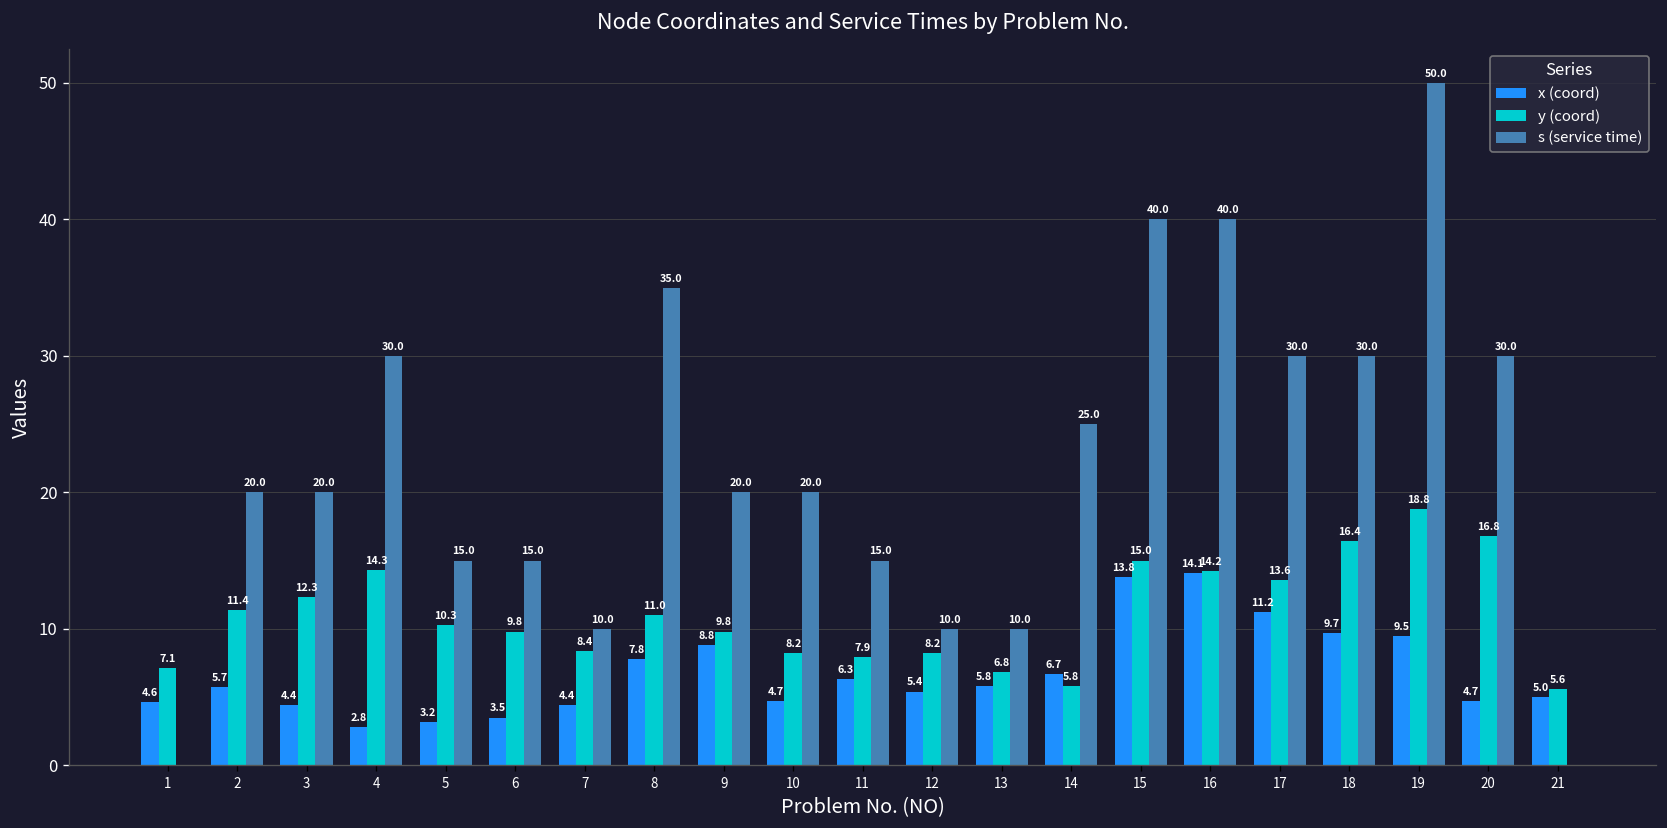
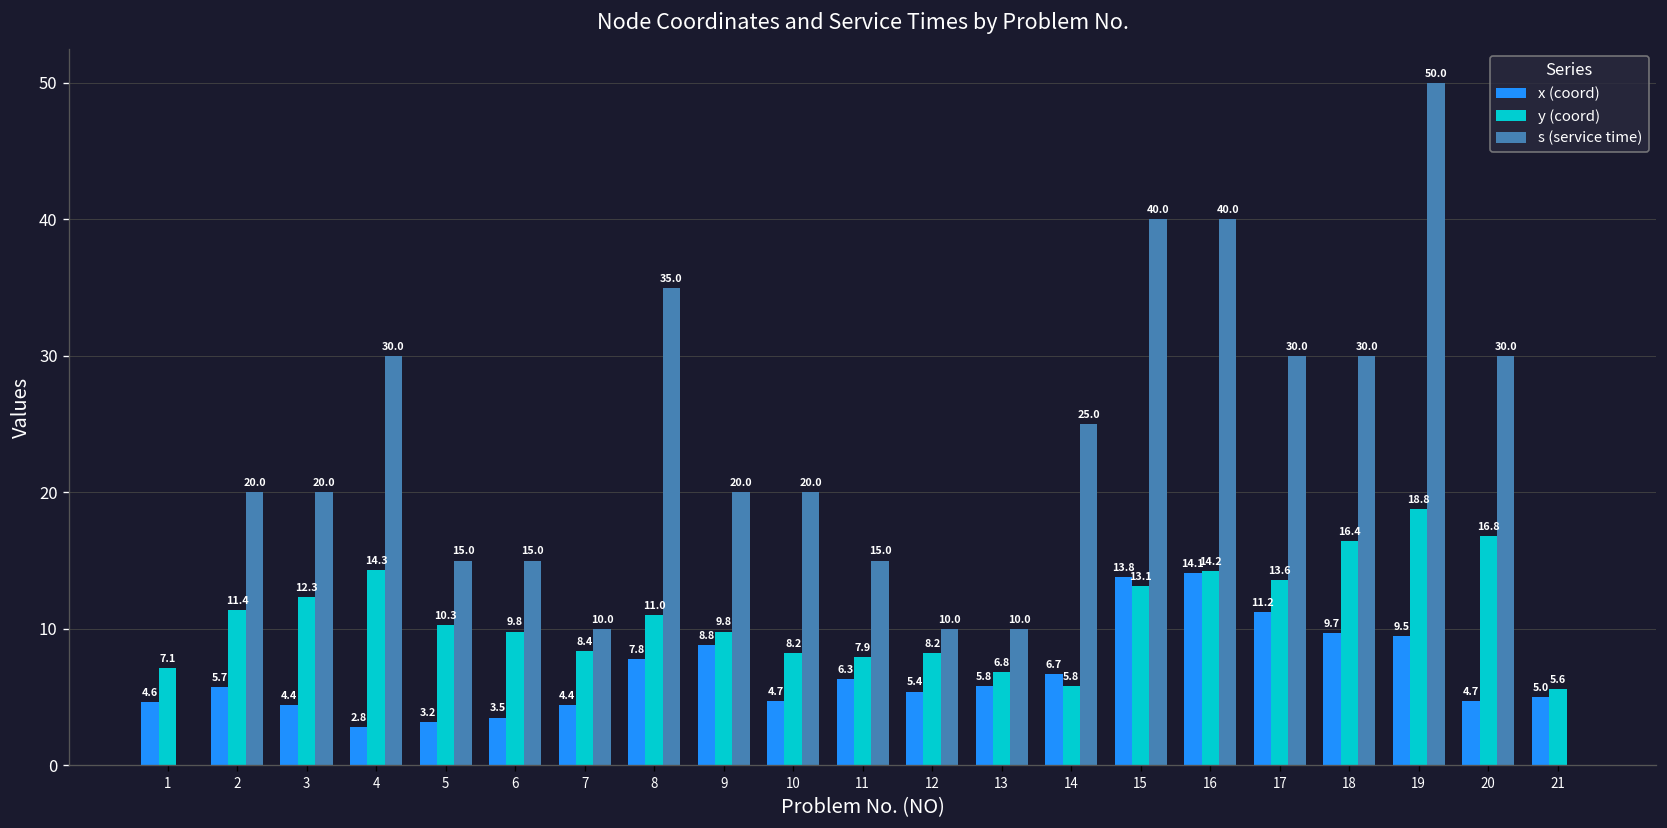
y (coord), 15: 15.0 -> 13.1
